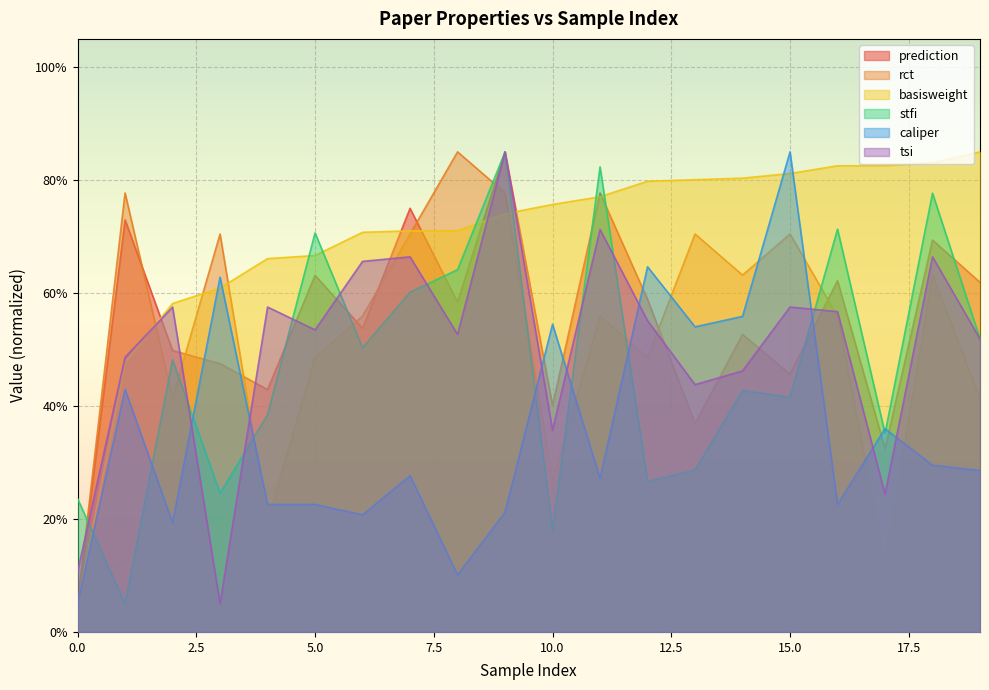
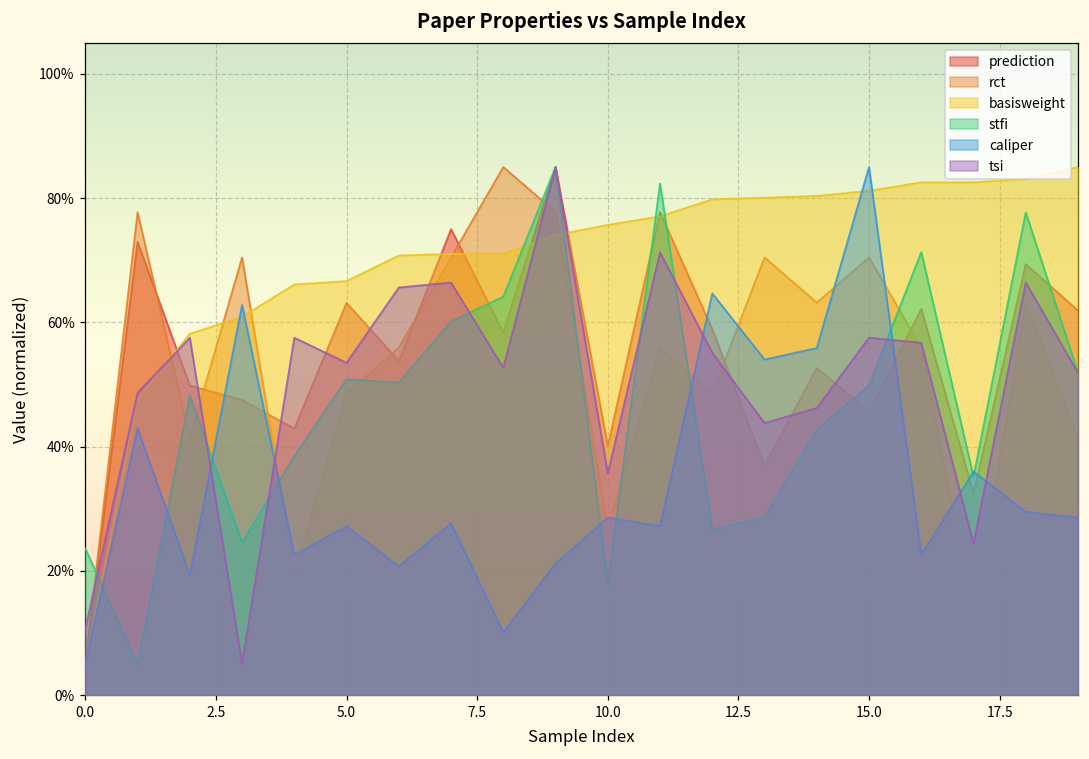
stfi, 5.0: 71% -> 51%
caliper, 5.0: 23% -> 27%
caliper, 10.0: 54% -> 29%
stfi, 15.0: 42% -> 50%
